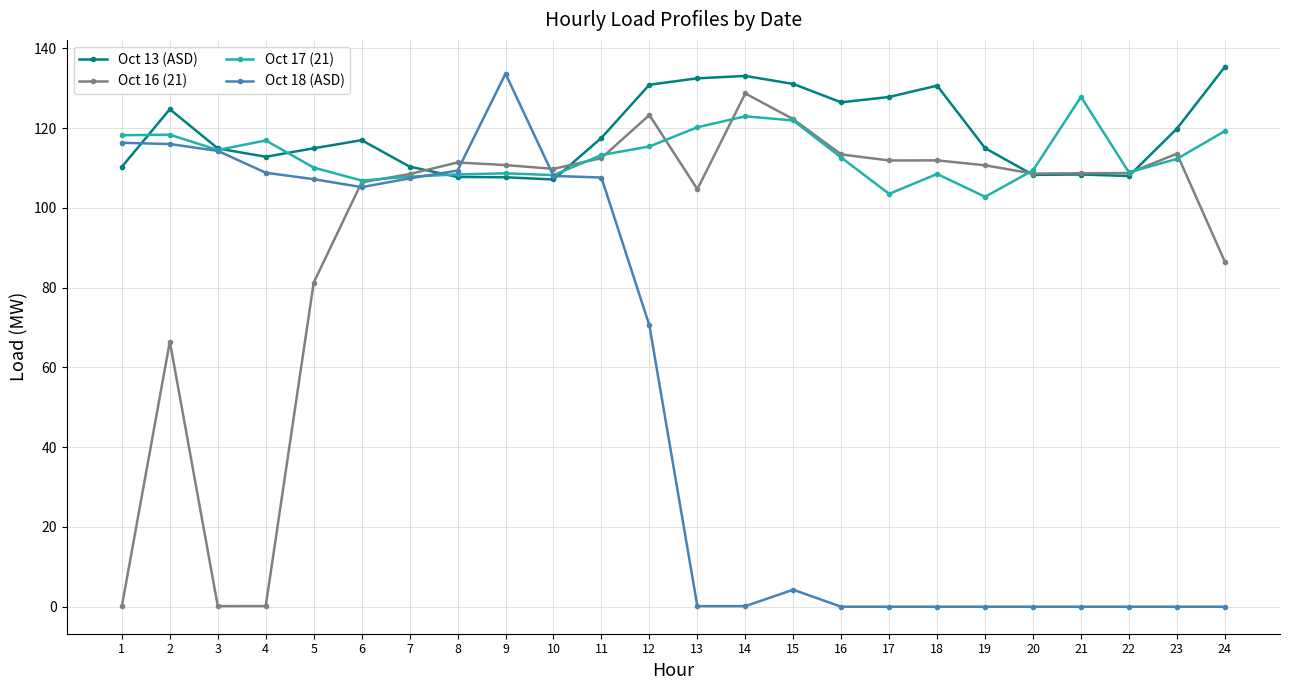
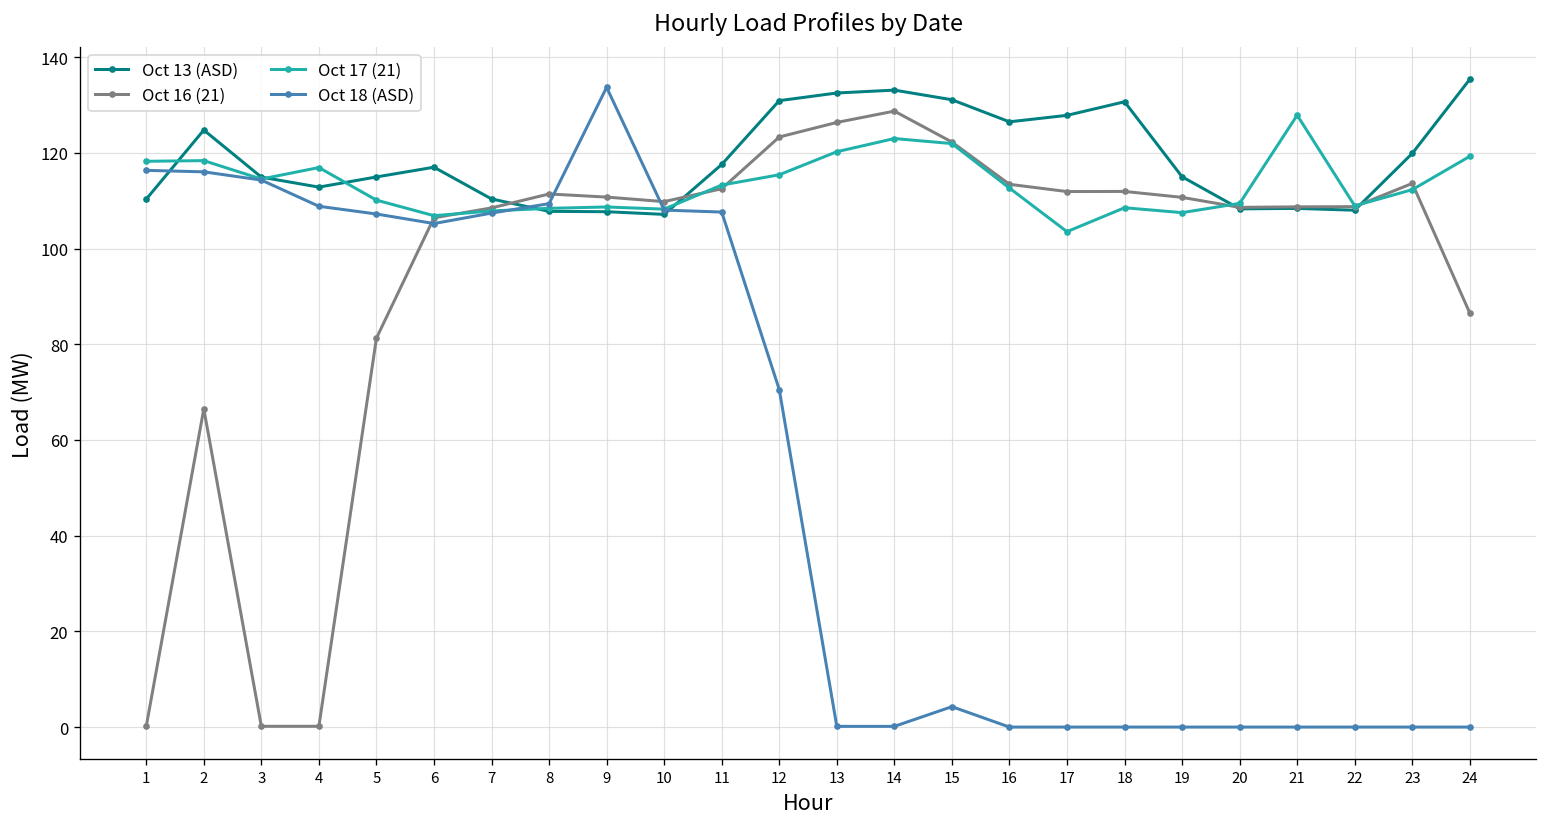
Oct 16 (21), 13: 105 -> 126
Oct 17 (21), 19: 103 -> 108
